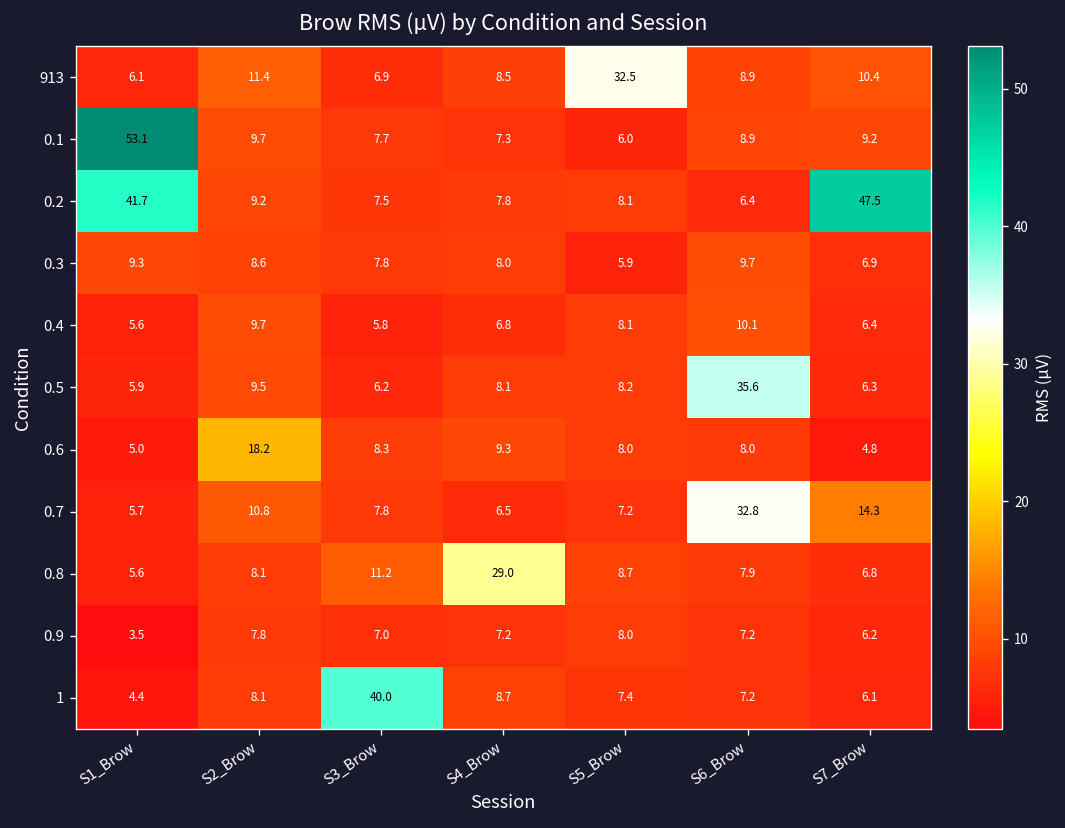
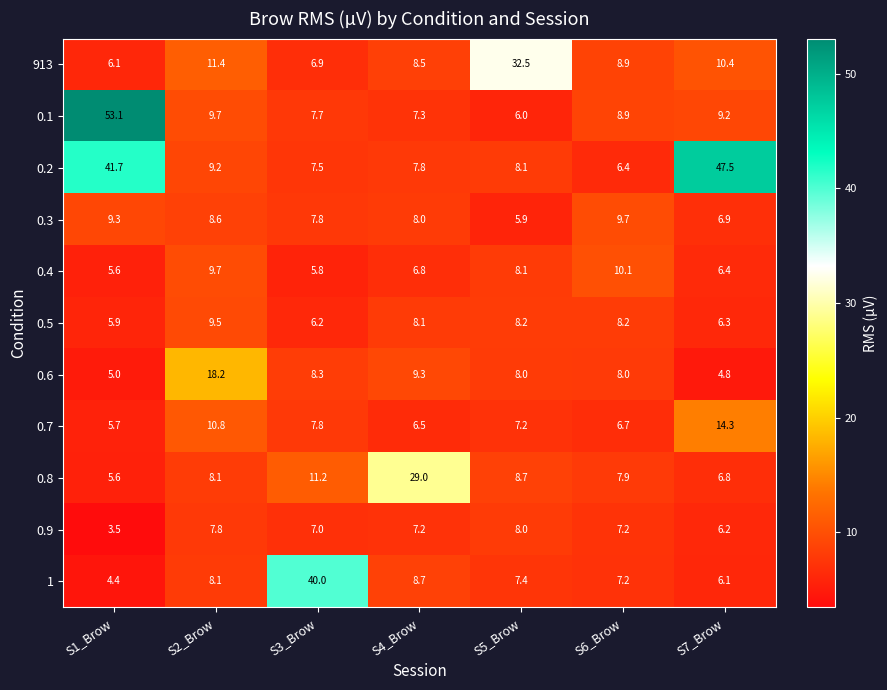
0.5, S6_Brow: 35.6 -> 8.2
0.7, S6_Brow: 32.8 -> 6.7
